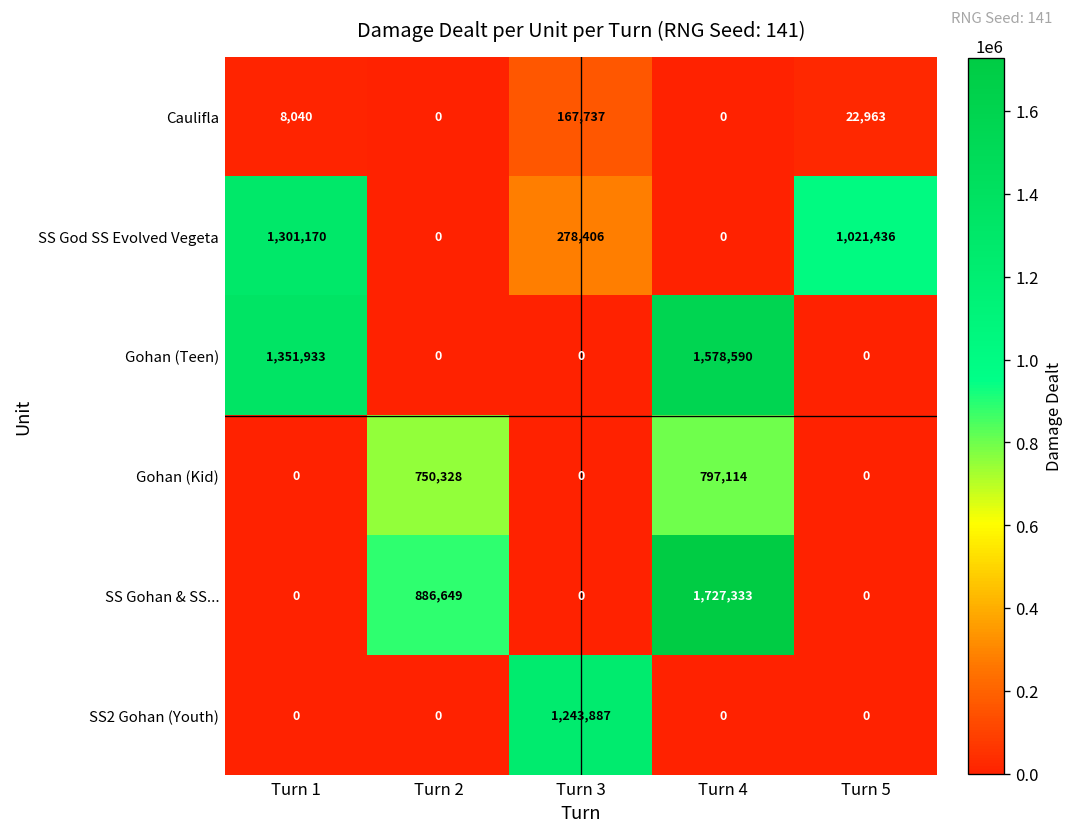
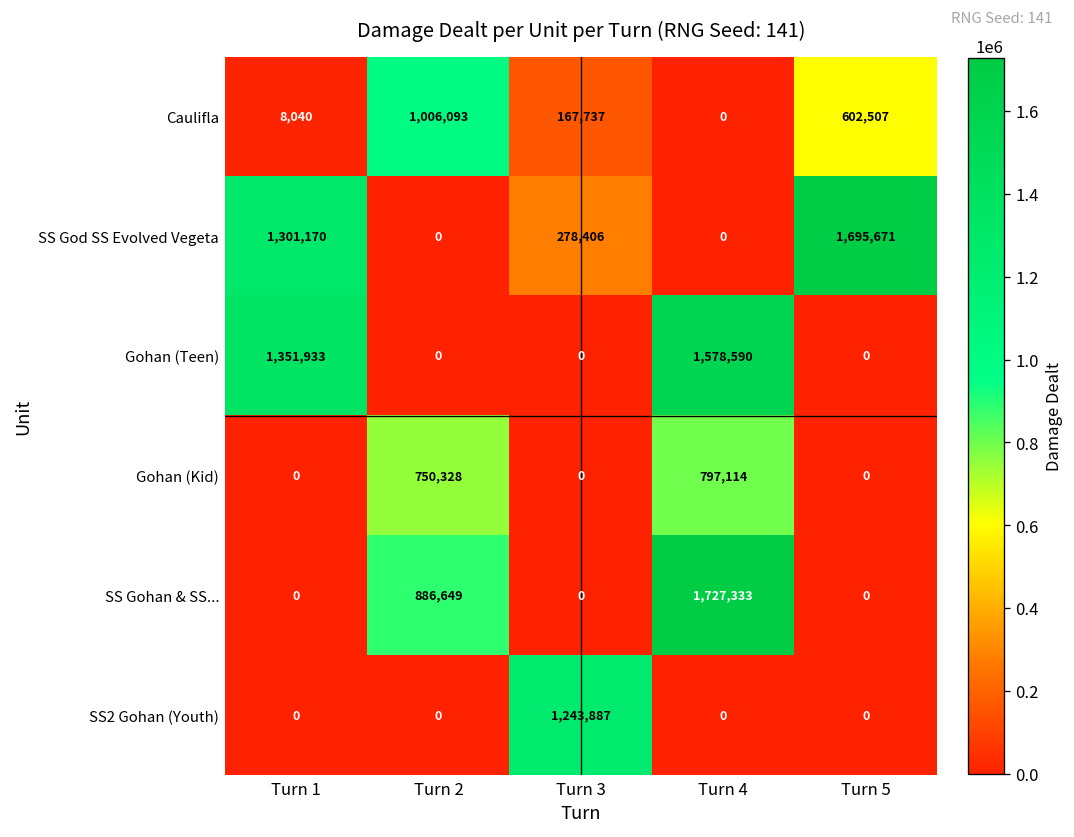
Caulifla, Turn 2: 0 -> 1,006,093
Caulifla, Turn 5: 22,963 -> 602,507
SS God SS Evolved Vegeta, Turn 5: 1,021,436 -> 1,695,671
